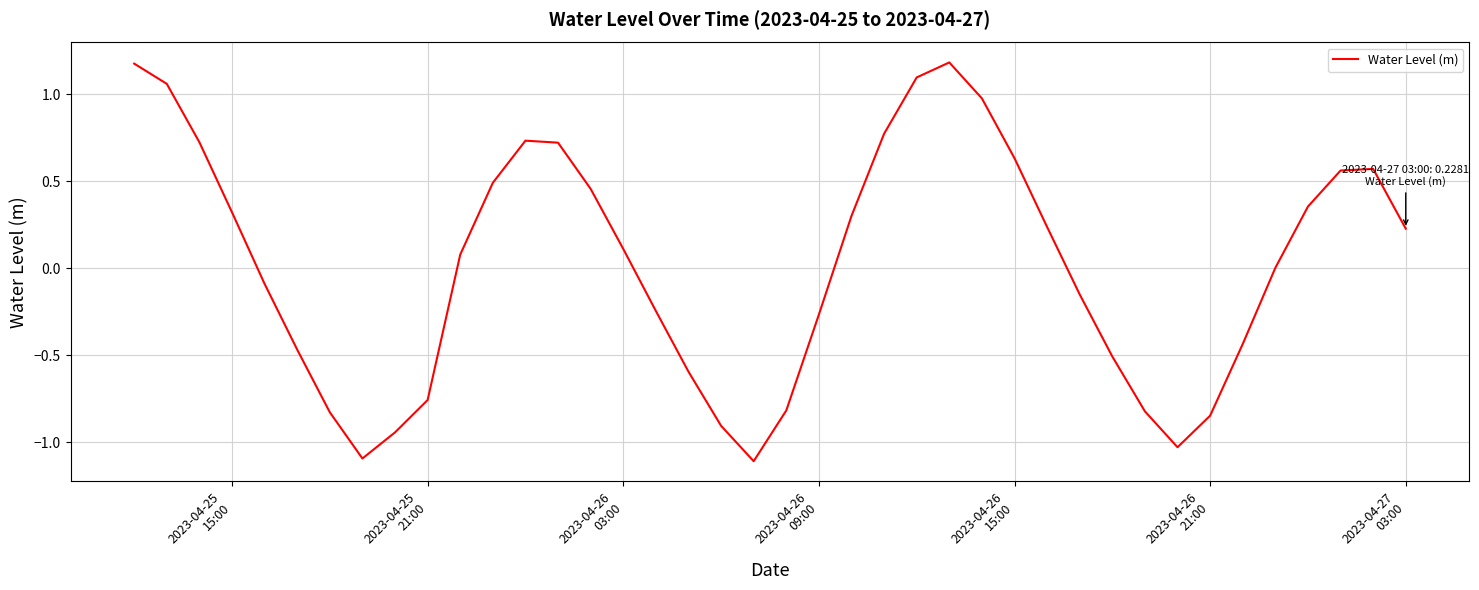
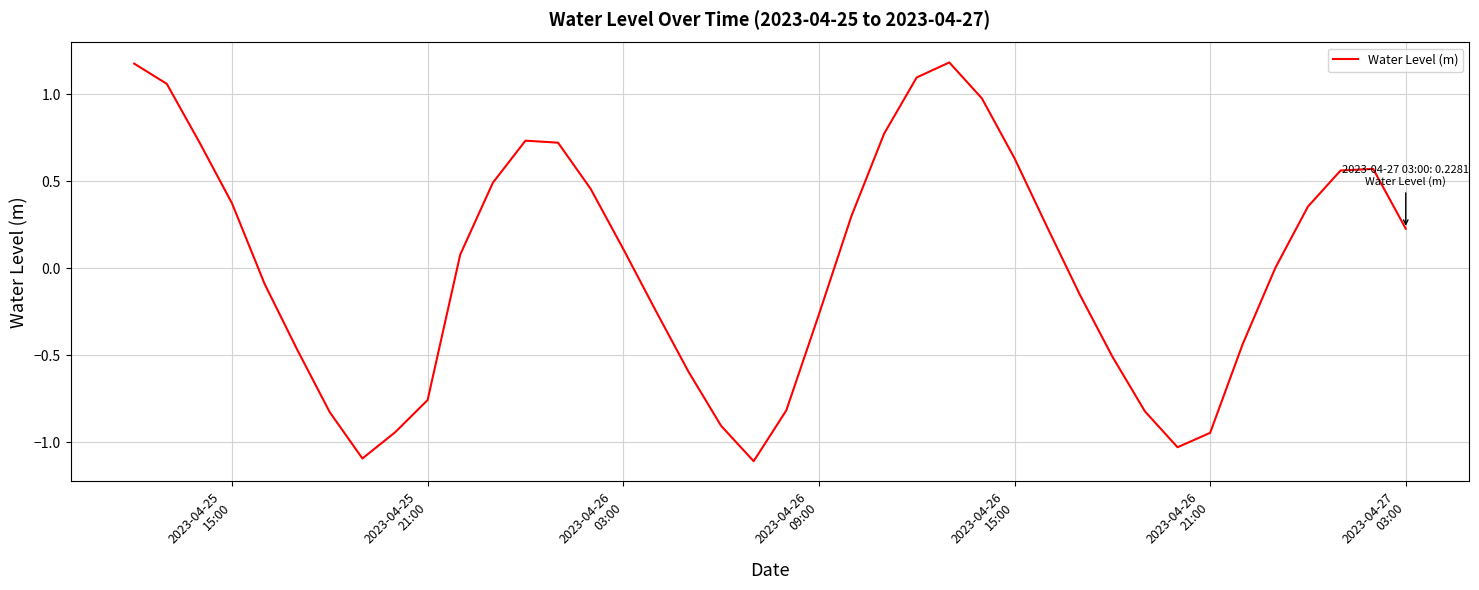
2023-04-25 15:00: 0.32 -> 0.37
2023-04-26 21:00: -0.85 -> -0.95
